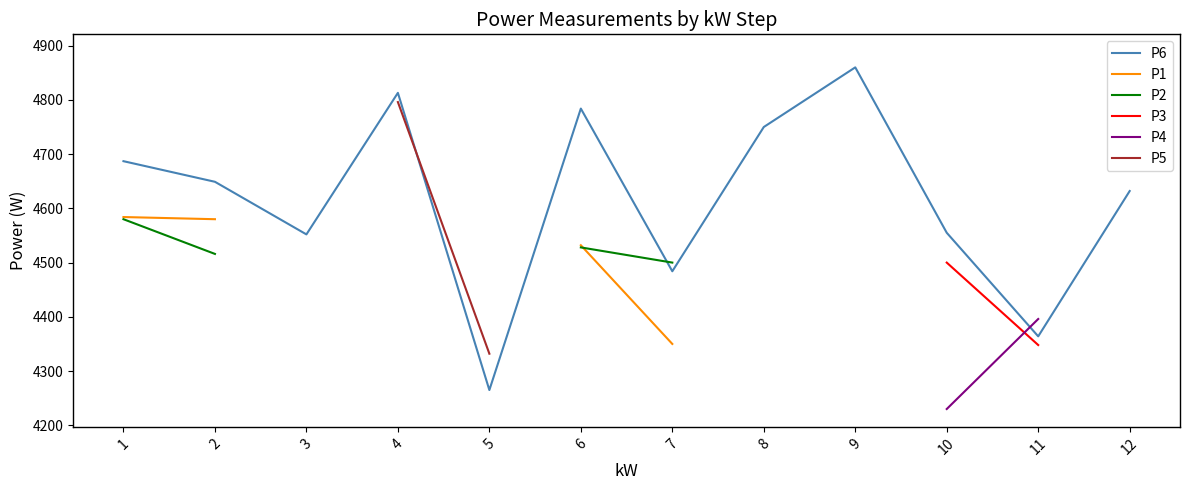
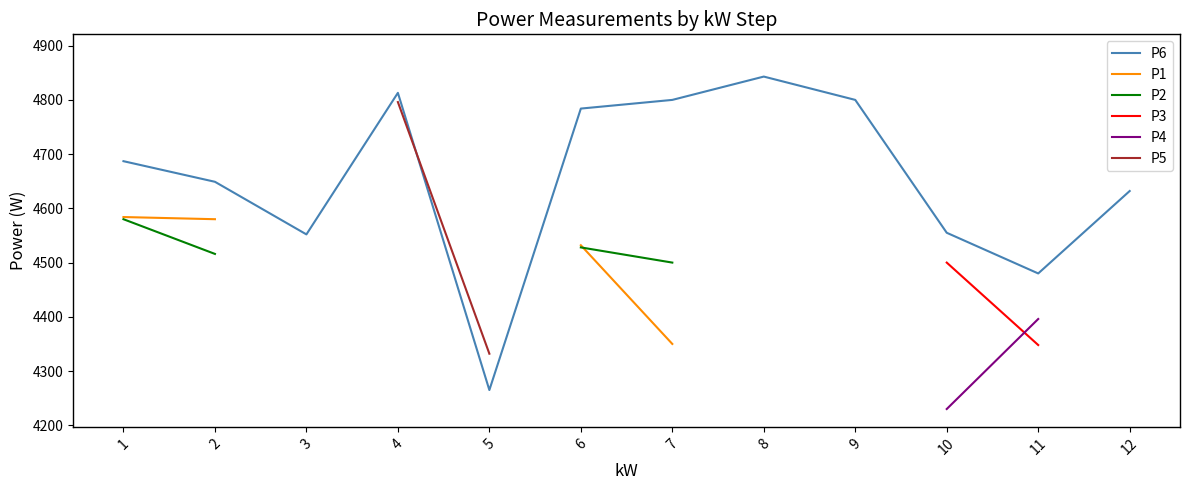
P6, 7: 4480 -> 4800
P6, 8: 4750 -> 4840
P6, 9: 4860 -> 4800
P6, 11: 4360 -> 4480
